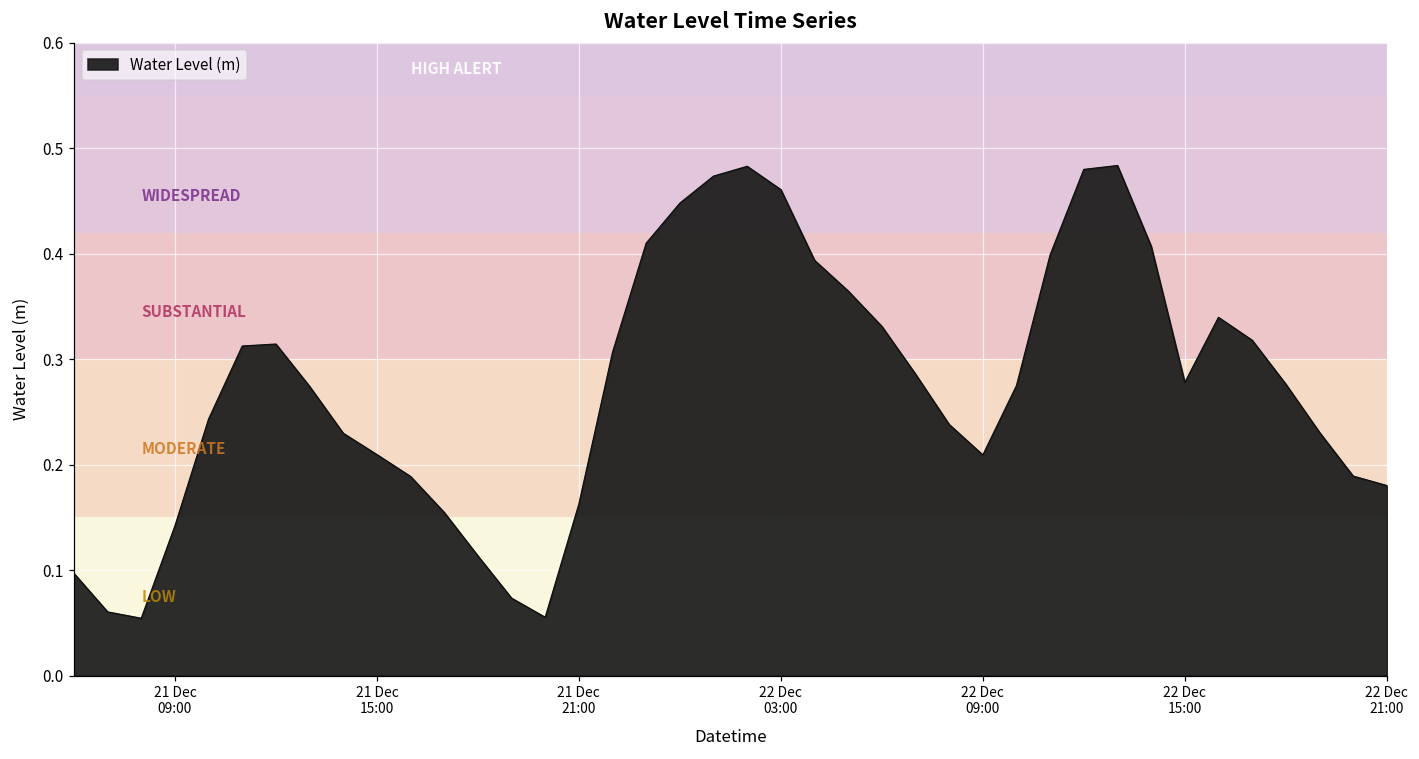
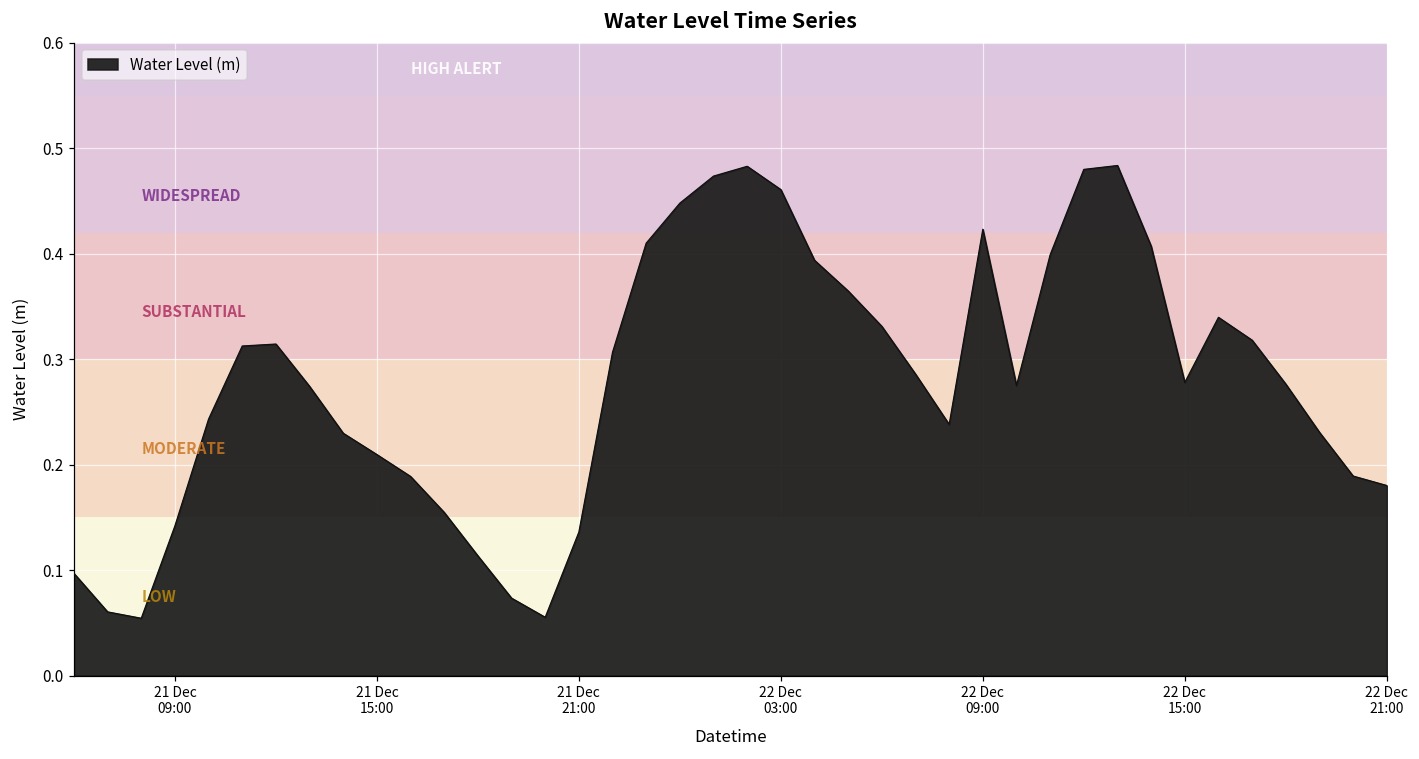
21 Dec 21:00: 0.16 -> 0.14
22 Dec 09:00: 0.21 -> 0.42
